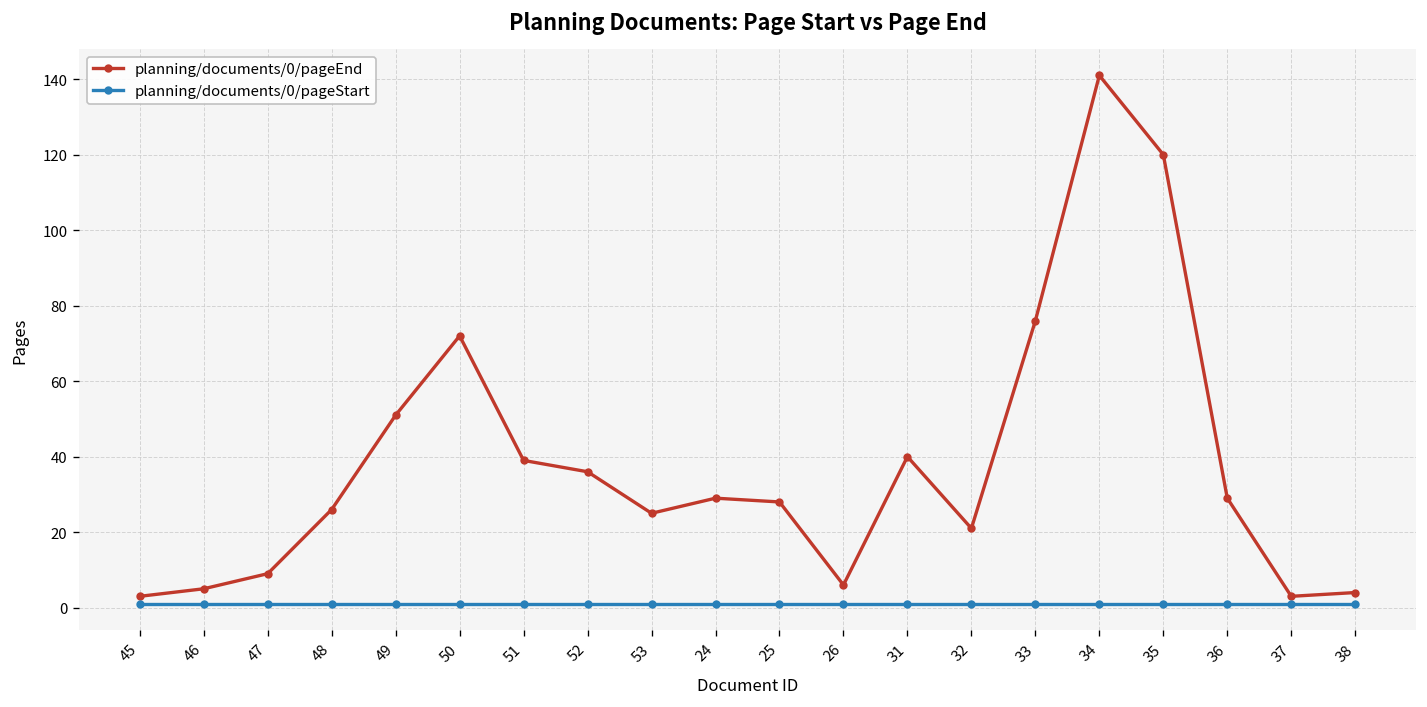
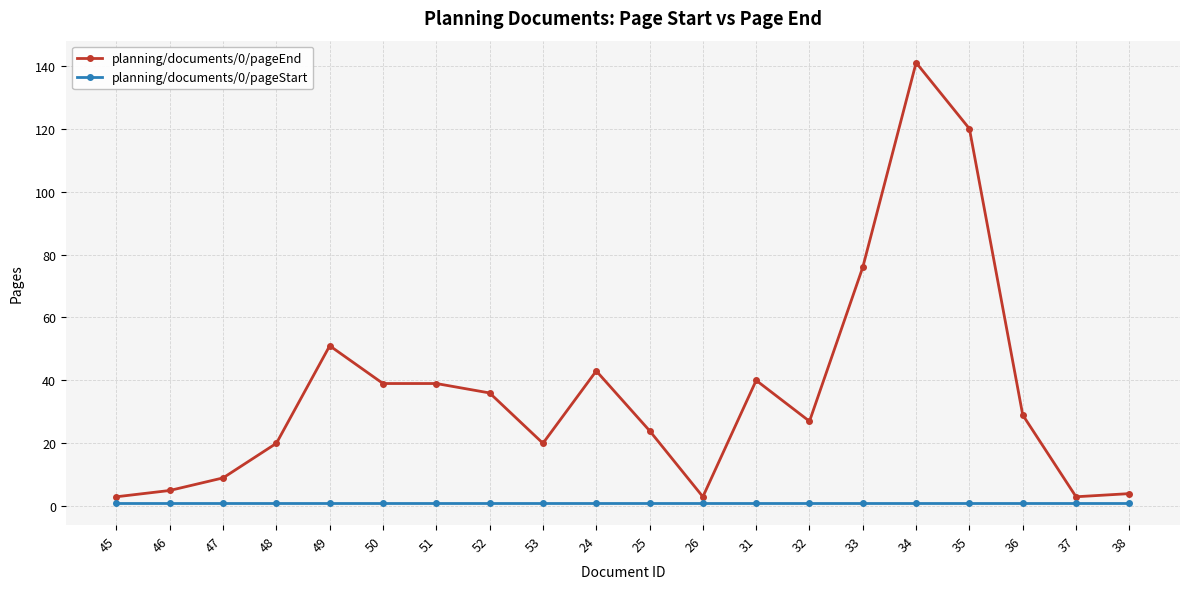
planning/documents/0/pageEnd, 48: 26 -> 20
planning/documents/0/pageEnd, 50: 72 -> 39
planning/documents/0/pageEnd, 53: 25 -> 20
planning/documents/0/pageEnd, 24: 29 -> 43
planning/documents/0/pageEnd, 25: 28 -> 24
planning/documents/0/pageEnd, 26: 6 -> 3
planning/documents/0/pageEnd, 32: 21 -> 27
